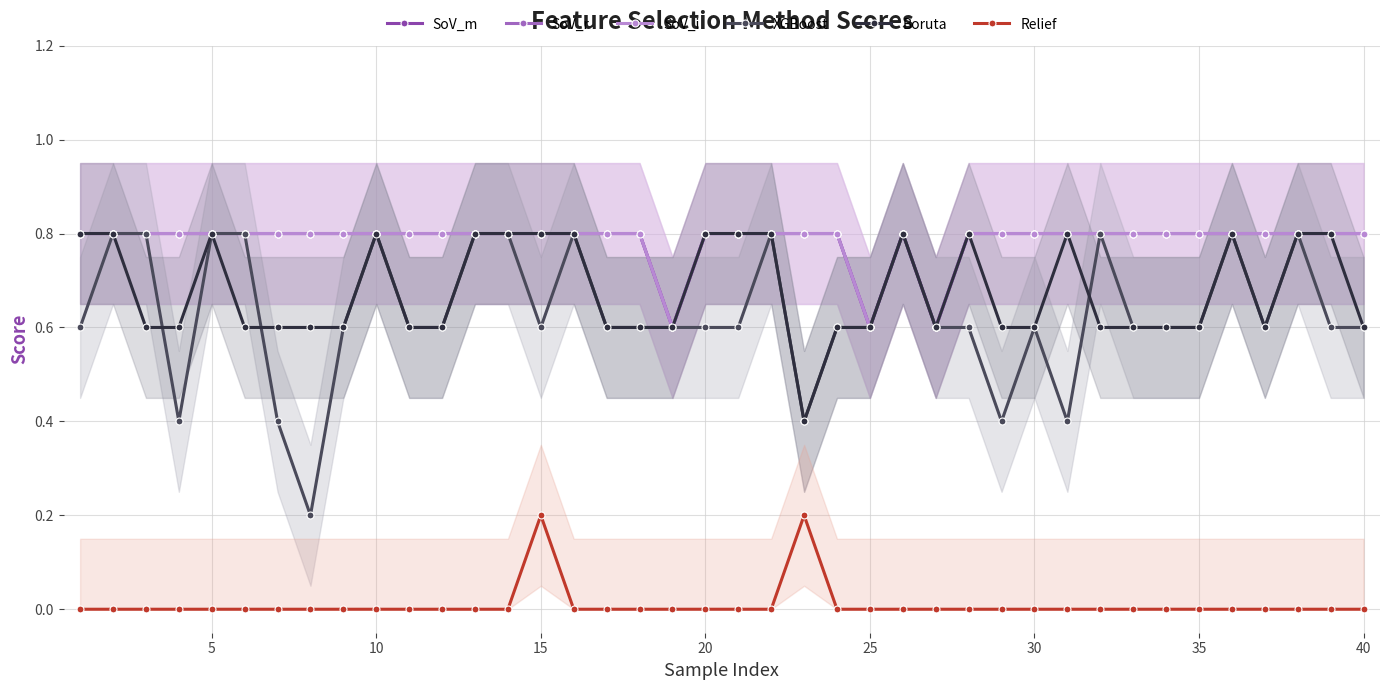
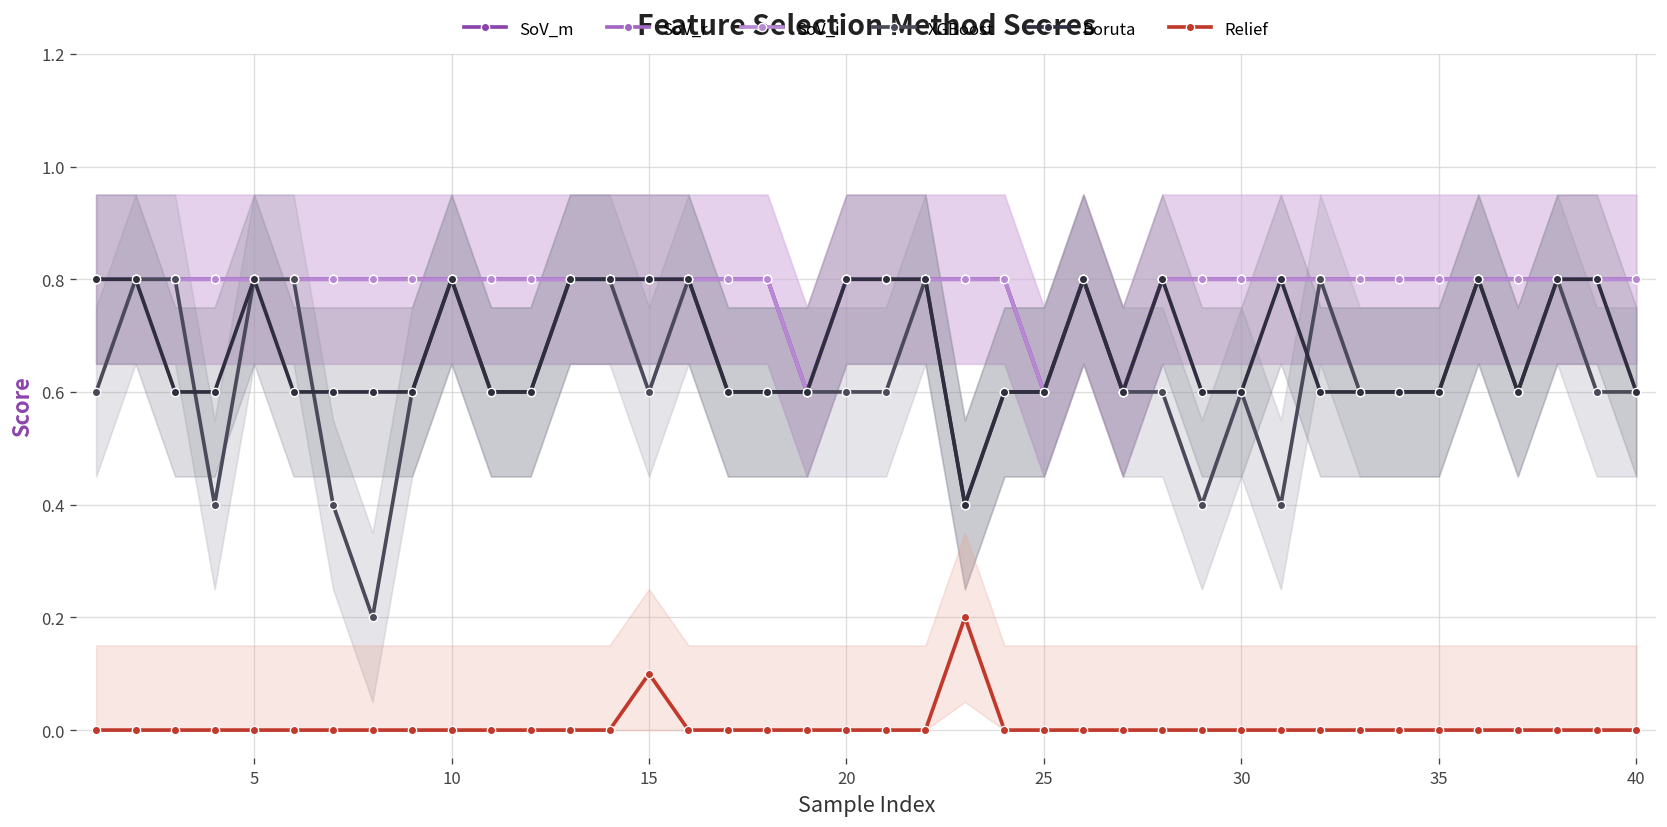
Relief, 15: 0.2 -> 0.1
